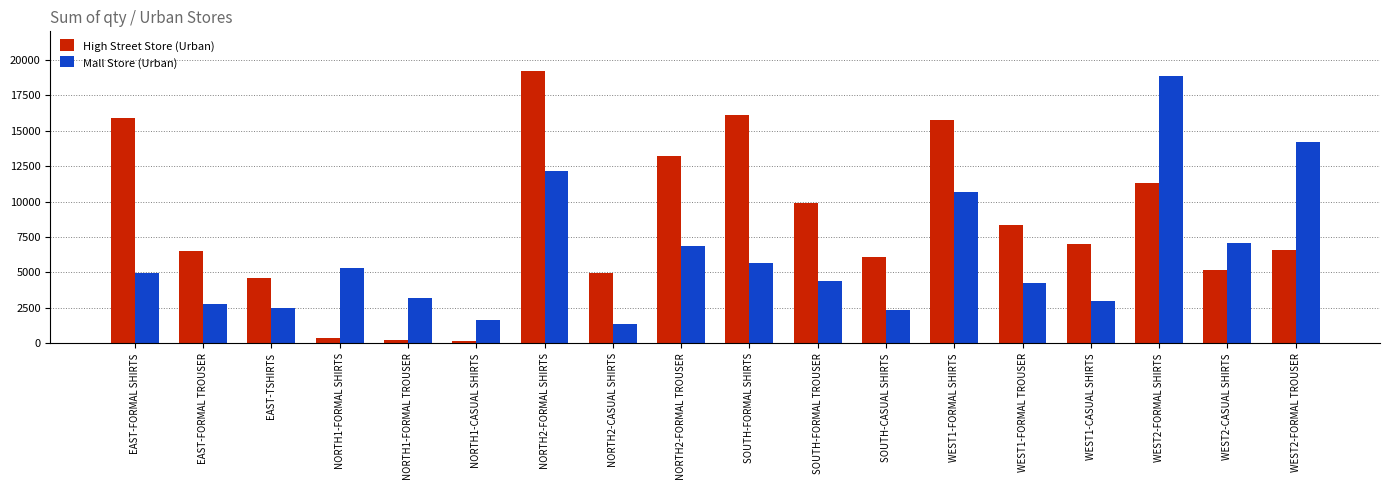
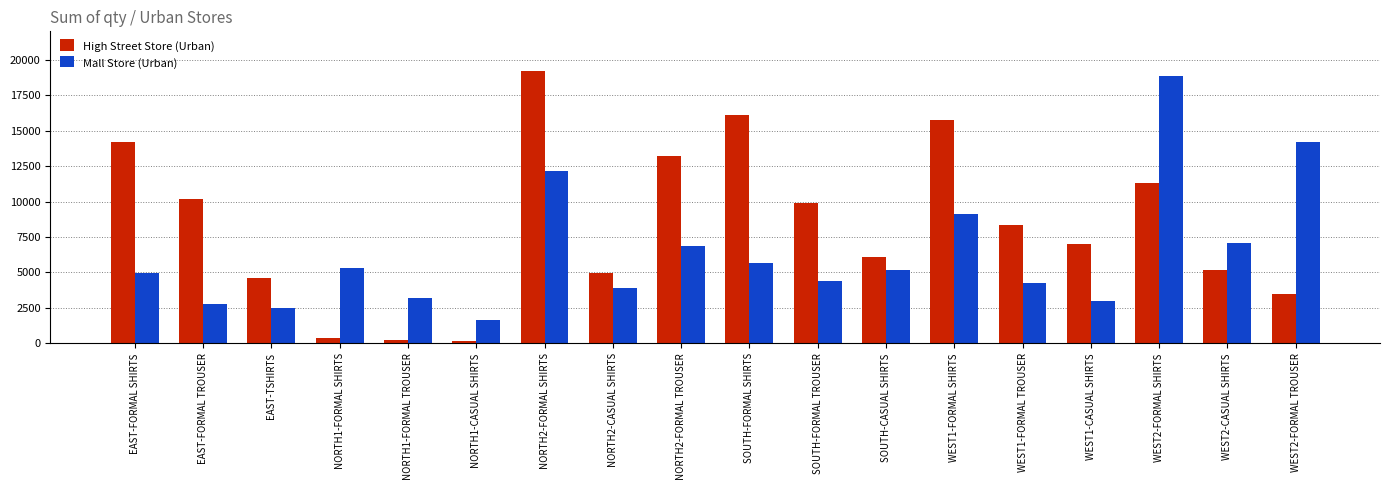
High Street Store (Urban), EAST-FORMAL SHIRTS: 15900 -> 14200
High Street Store (Urban), EAST-FORMAL TROUSER: 6500 -> 10200
Mall Store (Urban), NORTH2-CASUAL SHIRTS: 1400 -> 3900
Mall Store (Urban), SOUTH-CASUAL SHIRTS: 2300 -> 5200
Mall Store (Urban), WEST1-FORMAL SHIRTS: 10700 -> 9100
High Street Store (Urban), WEST2-FORMAL TROUSER: 6600 -> 3500
